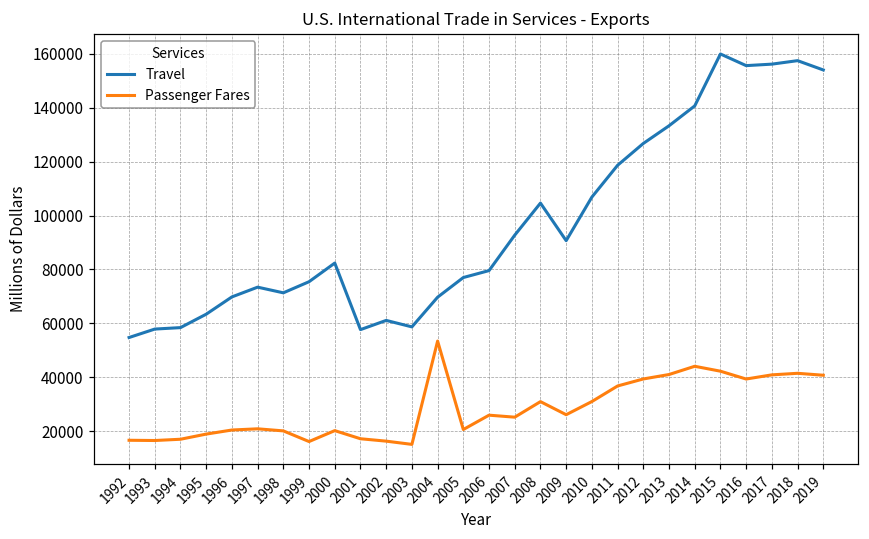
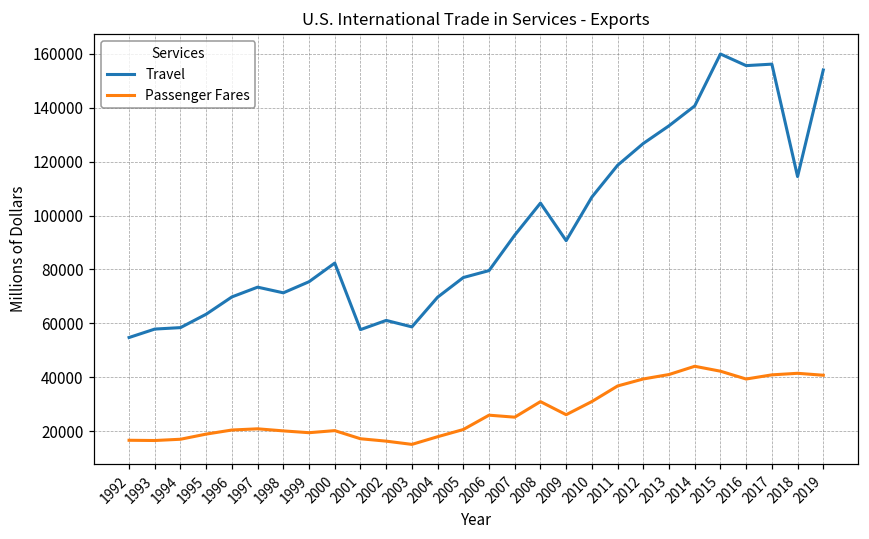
Passenger Fares, 1999: 16000 -> 19000
Passenger Fares, 2004: 53000 -> 18000
Travel, 2018: 157000 -> 114000
